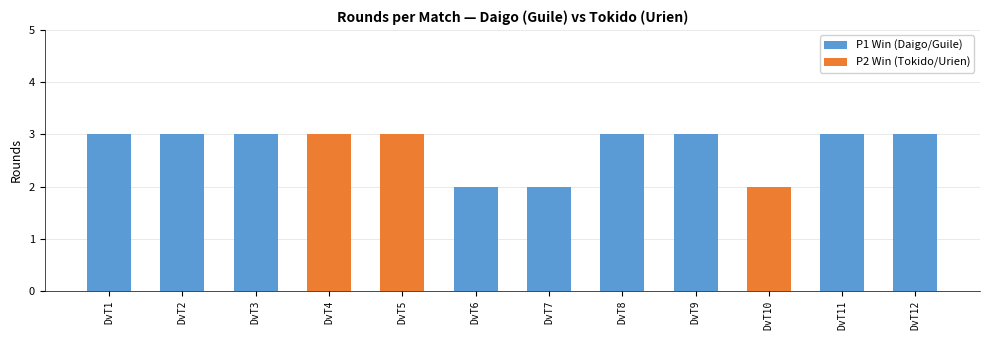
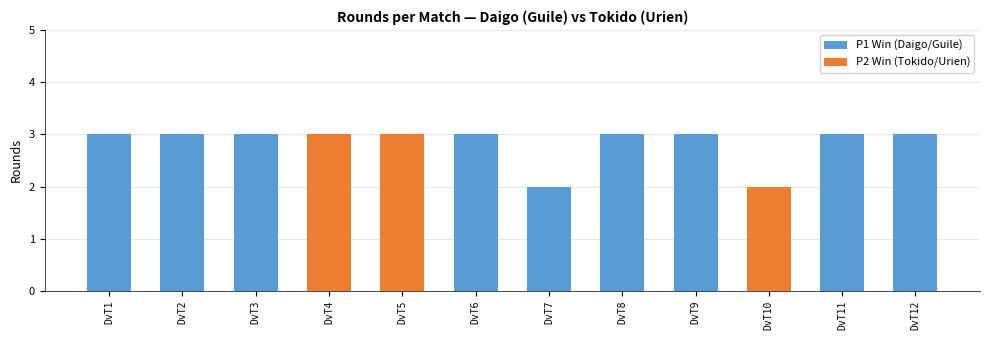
DvT6: 2 -> 3
